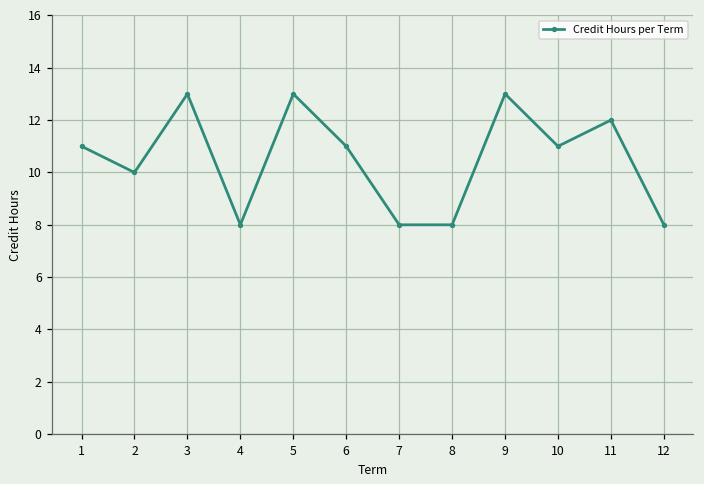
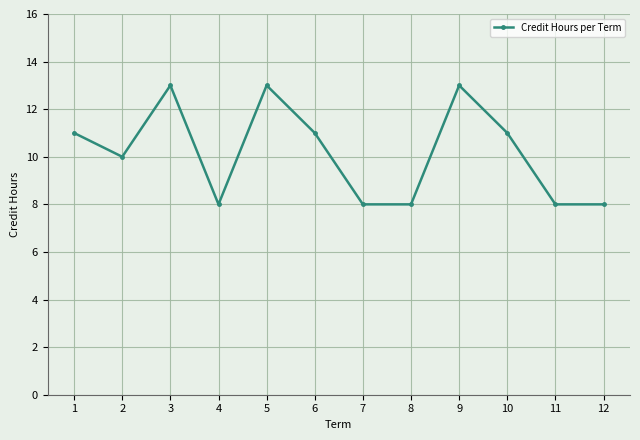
11: 12 -> 8
